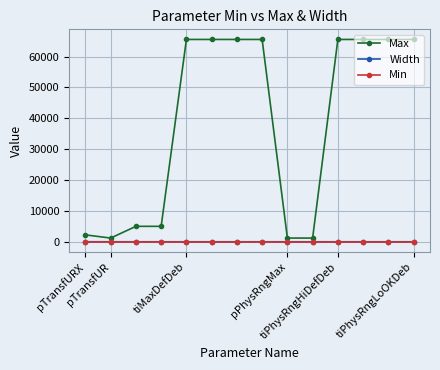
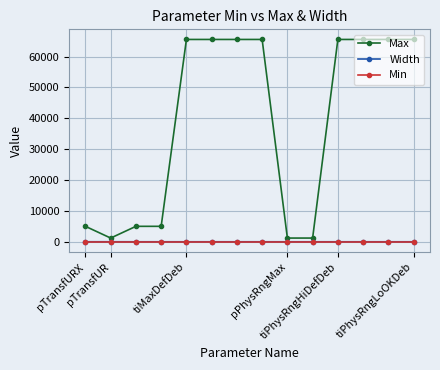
Max, pTransfURX: 2000 -> 5000
